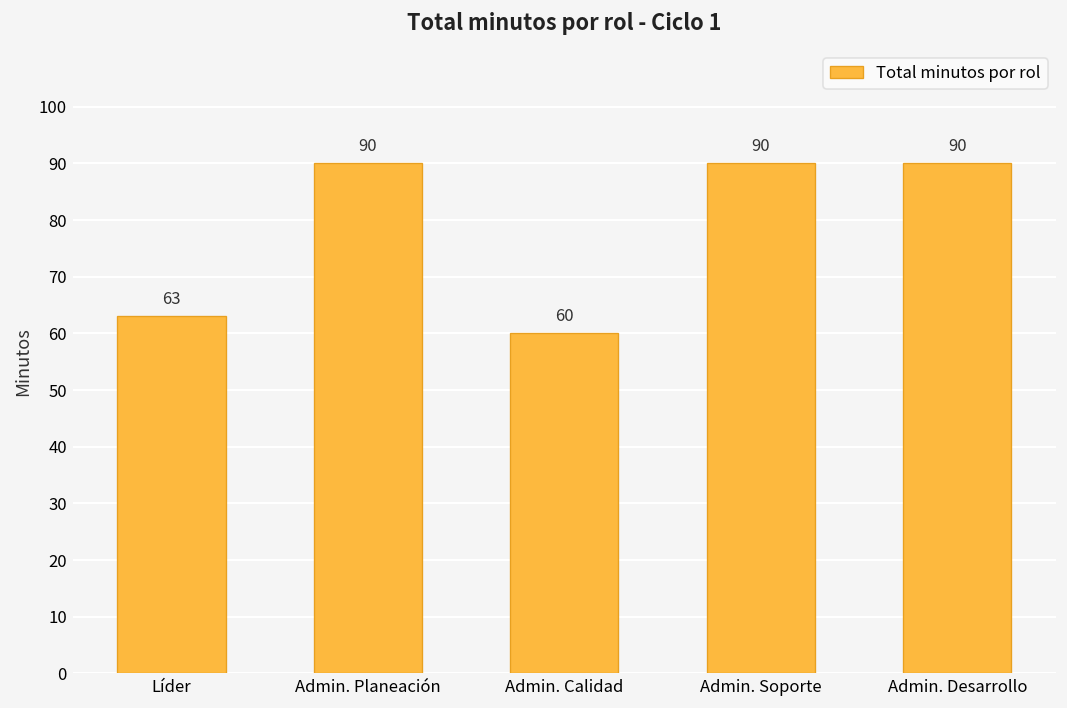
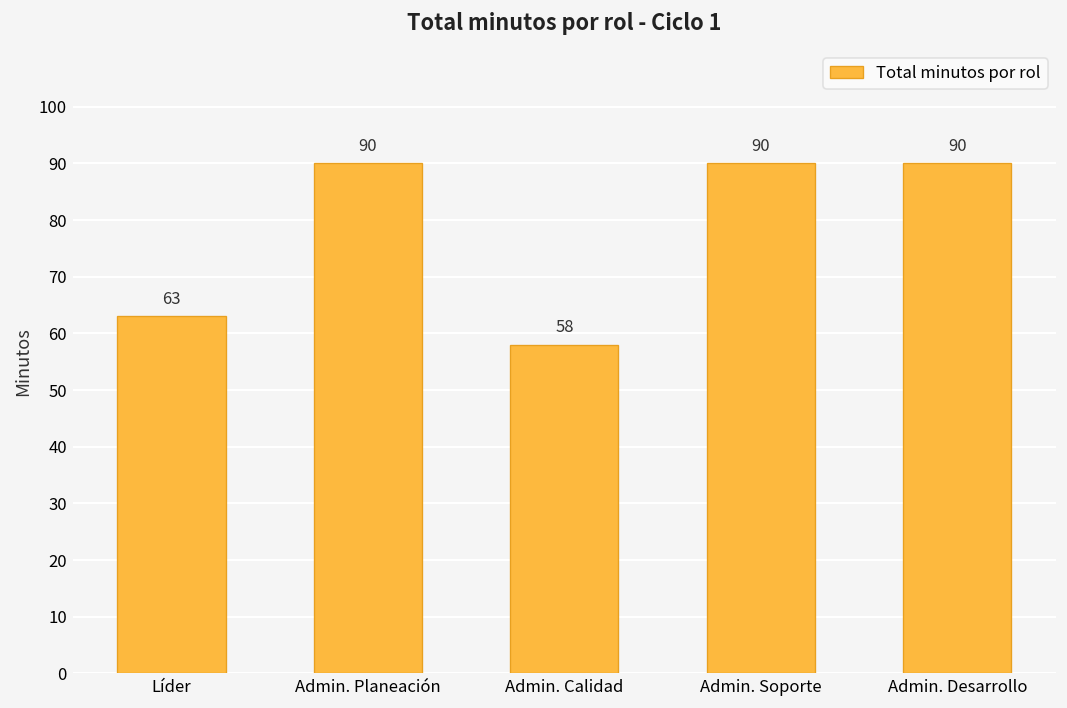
Admin. Calidad: 60 -> 58
